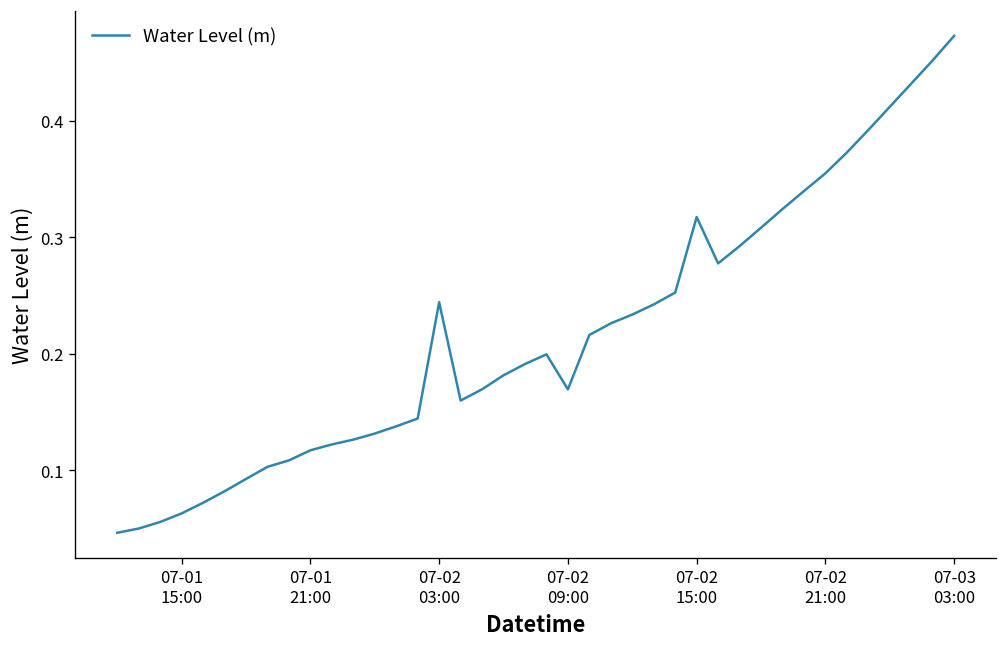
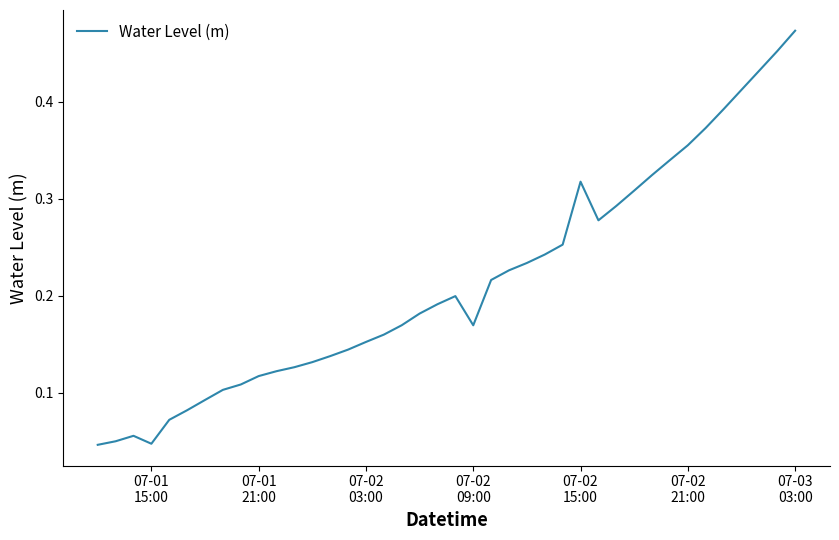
07-01 15:00: 0.06 -> 0.05
07-02 03:00: 0.24 -> 0.15
